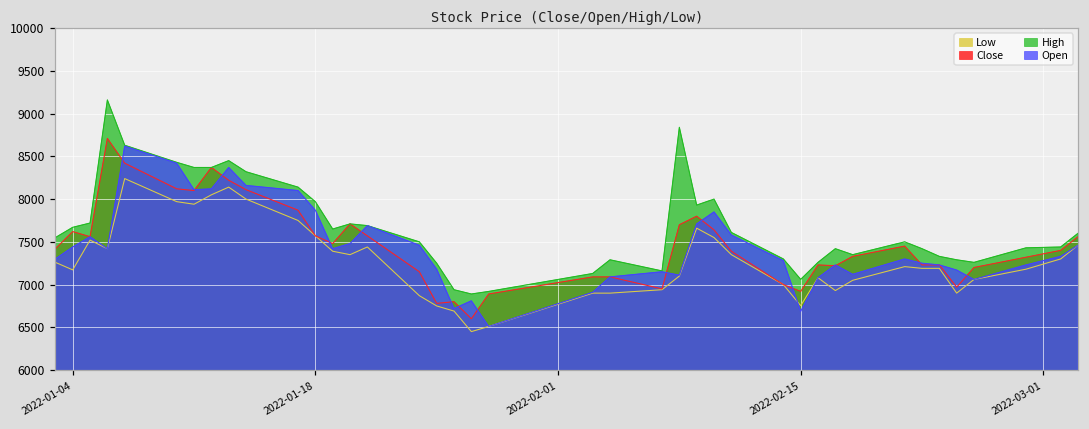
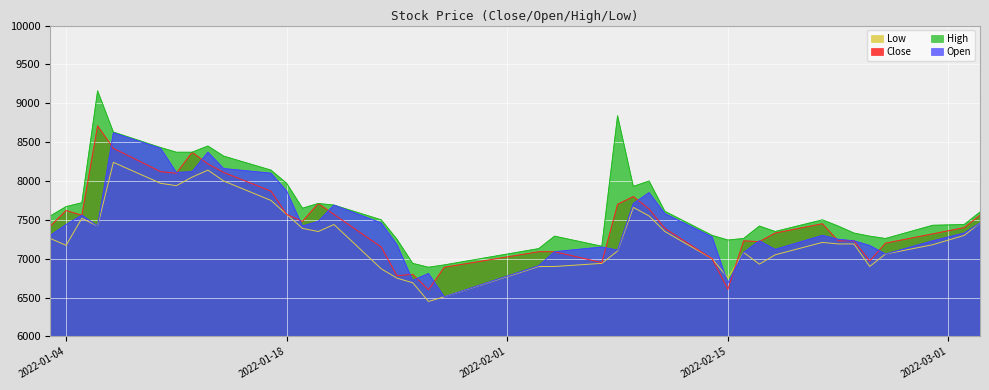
Close, 2022-02-15: 6900 -> 6600
High, 2022-02-15: 7100 -> 7200
